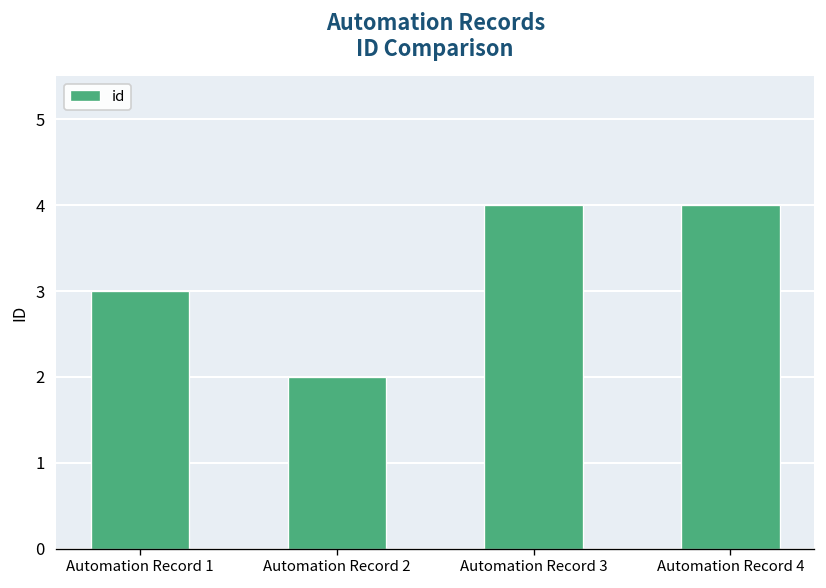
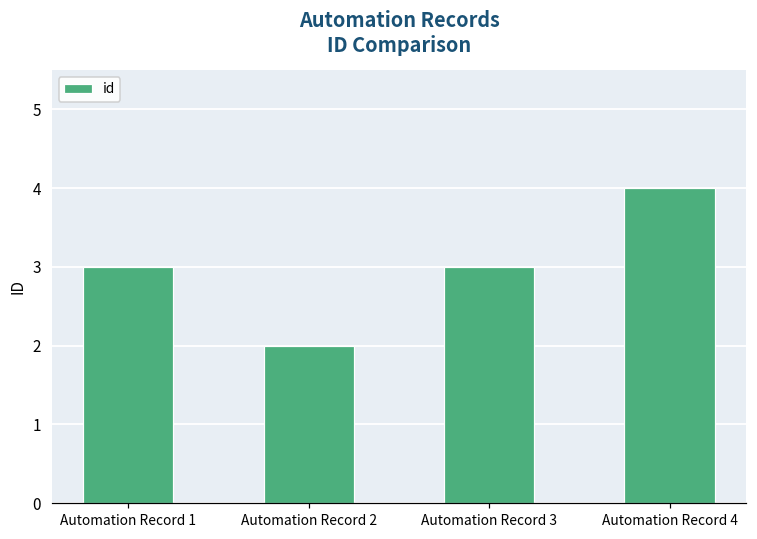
Automation Record 3: 4 -> 3
